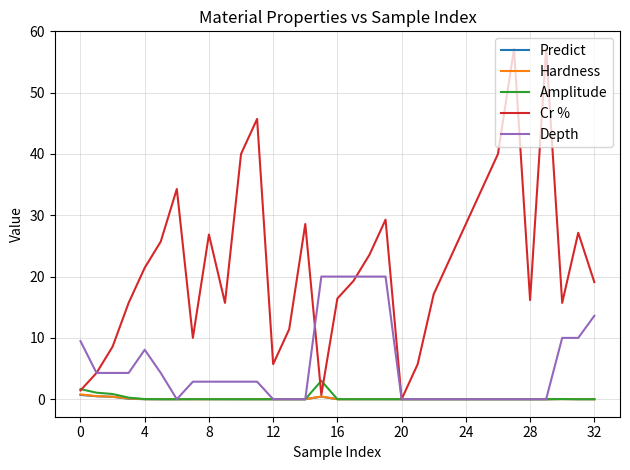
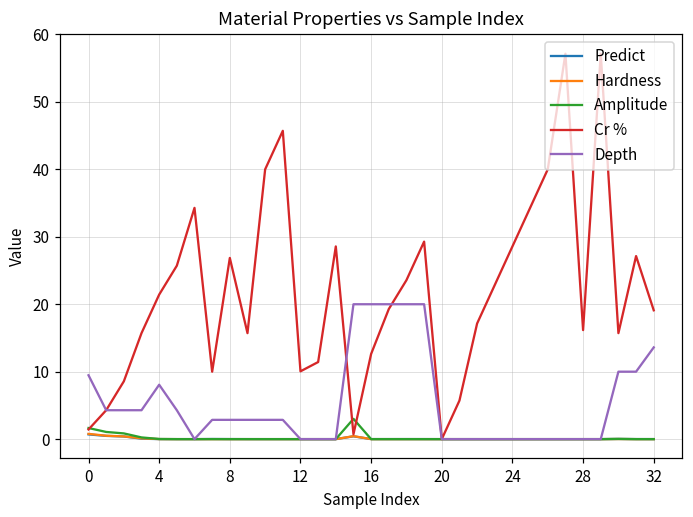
Cr %, 12: 6 -> 10
Cr %, 16: 16 -> 13
